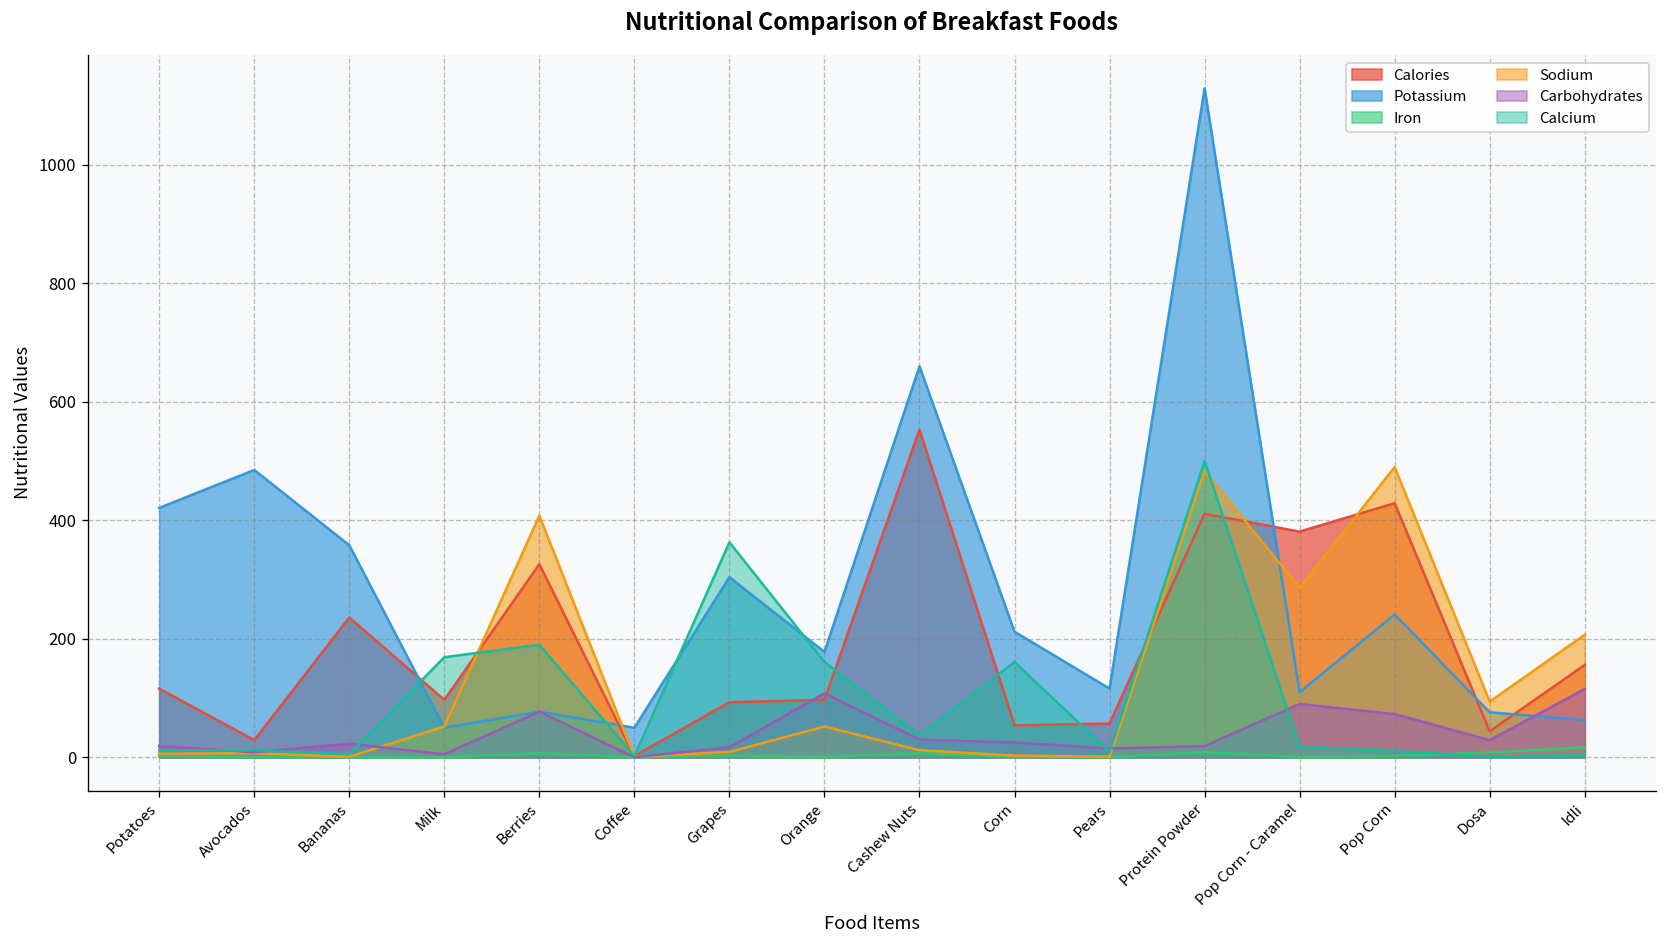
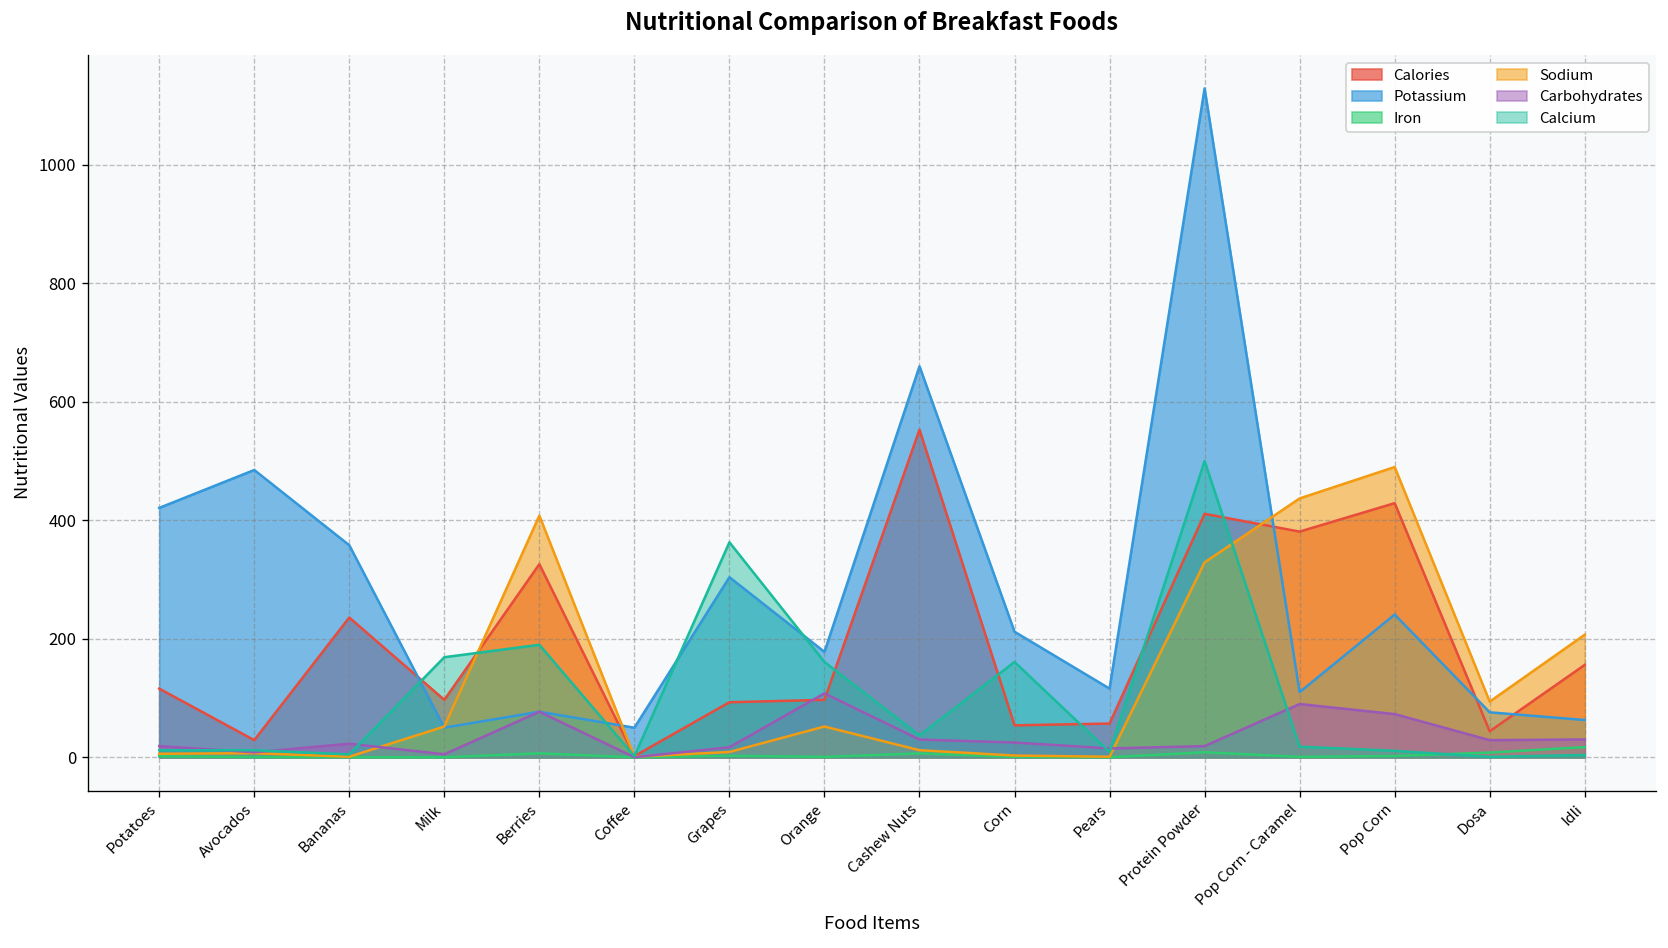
Sodium, Protein Powder: 480 -> 330
Sodium, Pop Corn - Caramel: 290 -> 440
Carbohydrates, Idli: 120 -> 30
